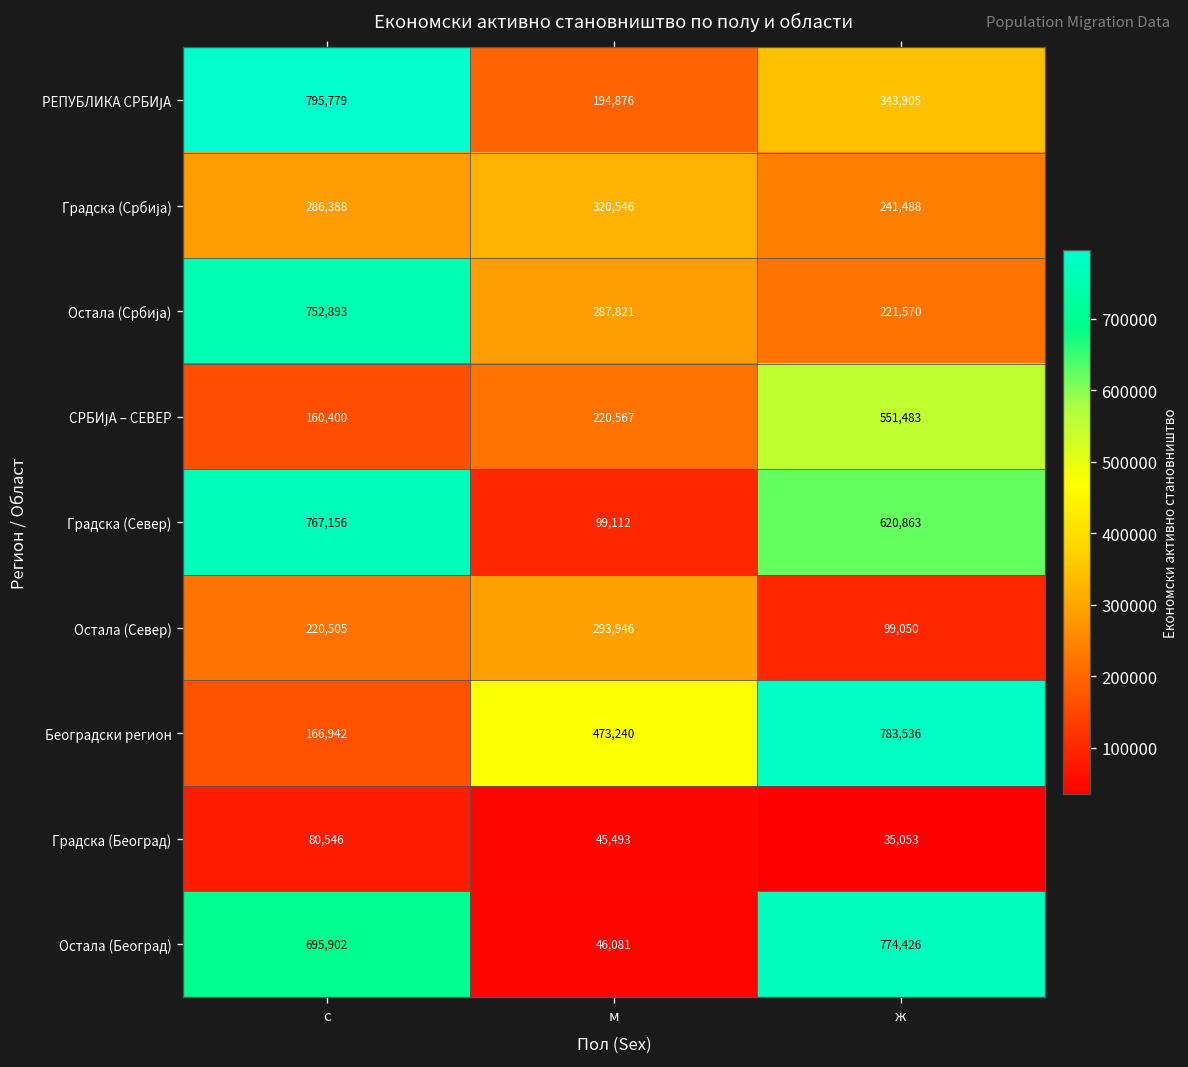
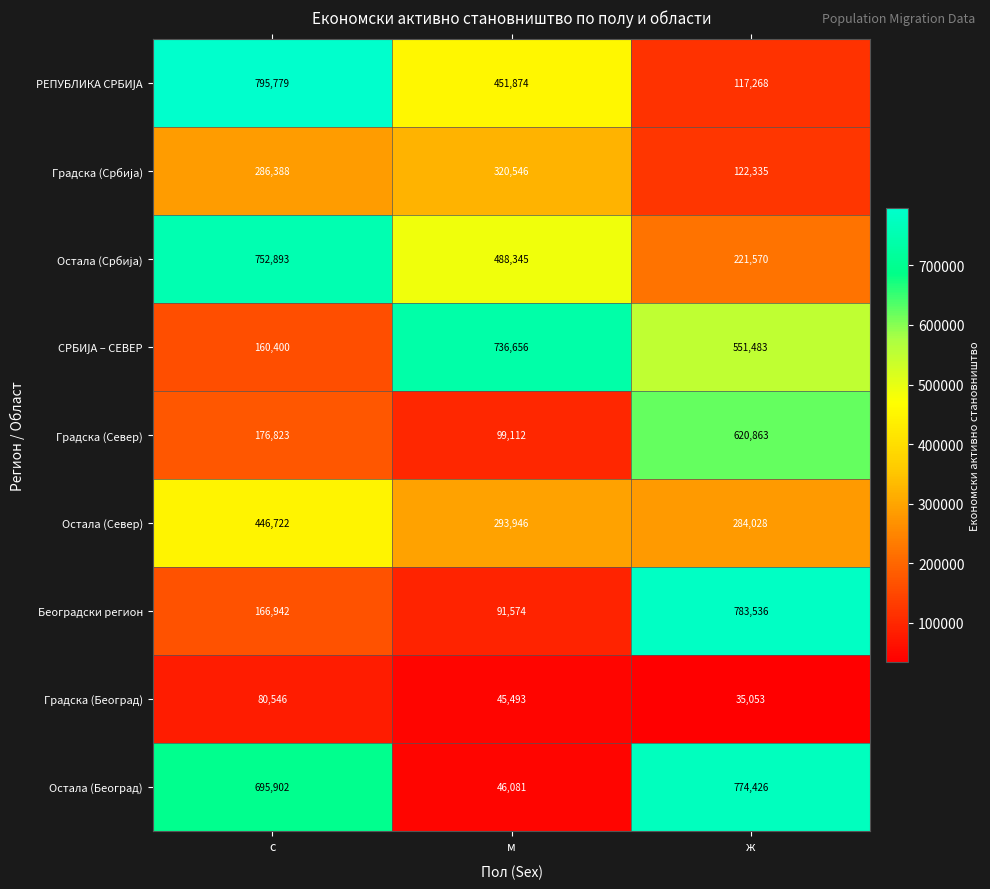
РЕПУБЛИКА СРБИЈА, м: 194,876 -> 451,874
РЕПУБЛИКА СРБИЈА, ж: 343,905 -> 117,268
Градска (Србија), ж: 241,488 -> 122,335
Остала (Србија), м: 287,821 -> 488,345
СРБИЈА – СЕВЕР, м: 220,567 -> 736,656
Градска (Север), с: 767,156 -> 176,823
Остала (Север), с: 220,505 -> 446,722
Остала (Север), ж: 99,050 -> 284,028
Београдски регион, м: 473,240 -> 91,574
